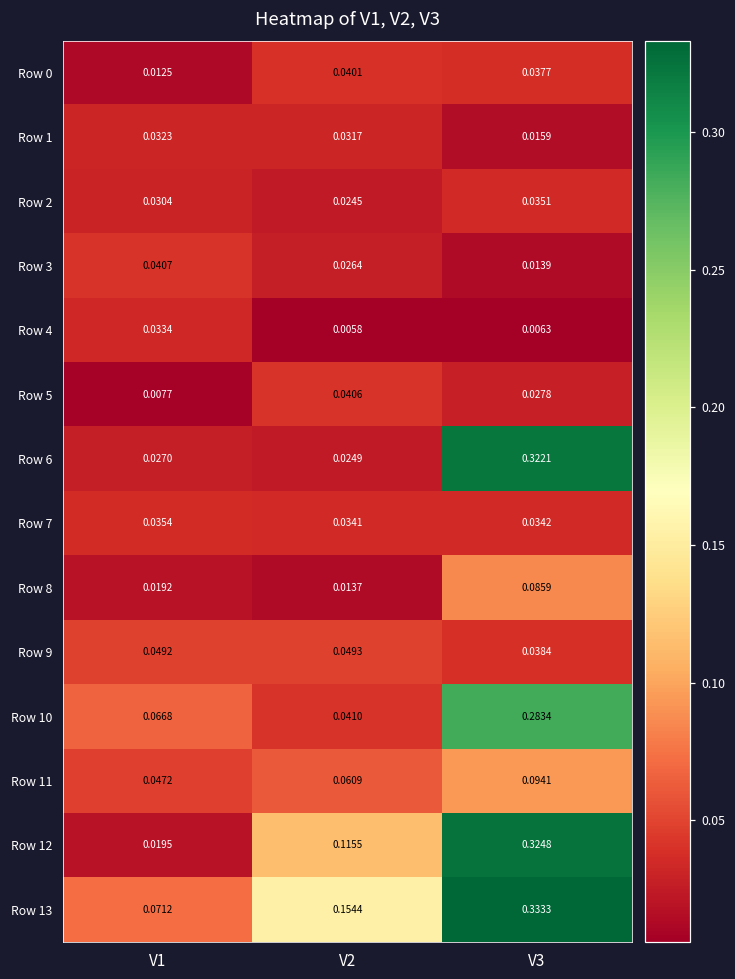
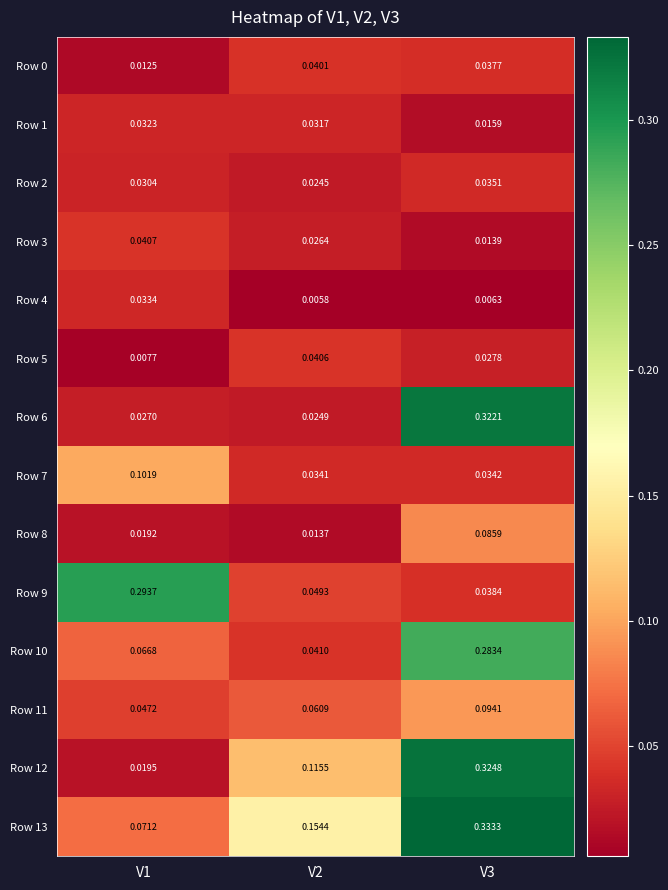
Row 7, V1: 0.0354 -> 0.1019
Row 9, V1: 0.0492 -> 0.2937
